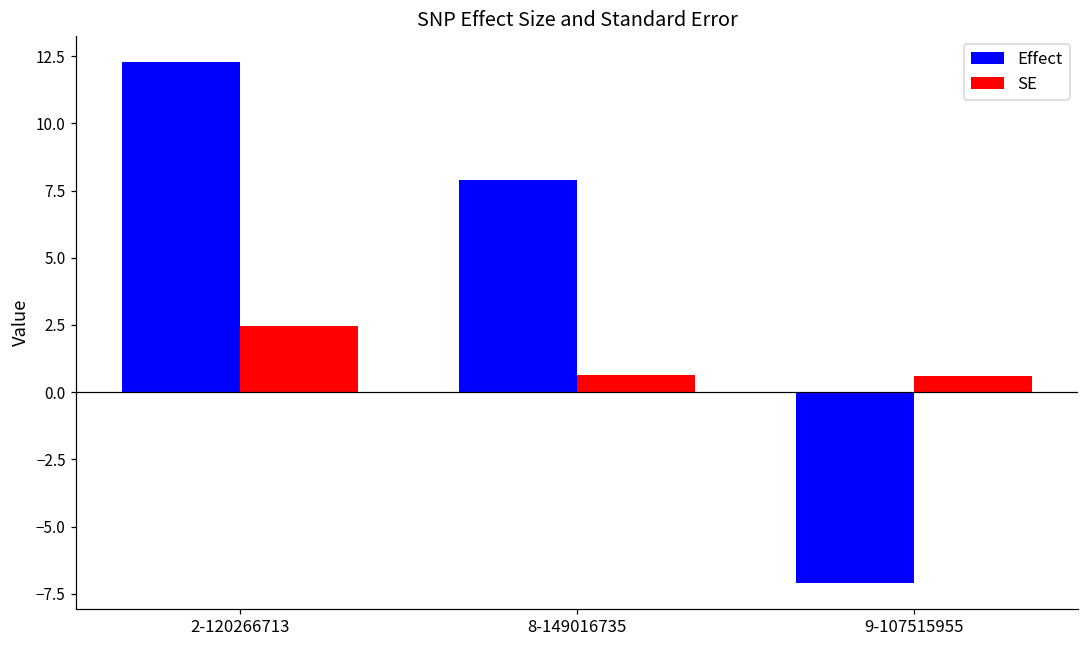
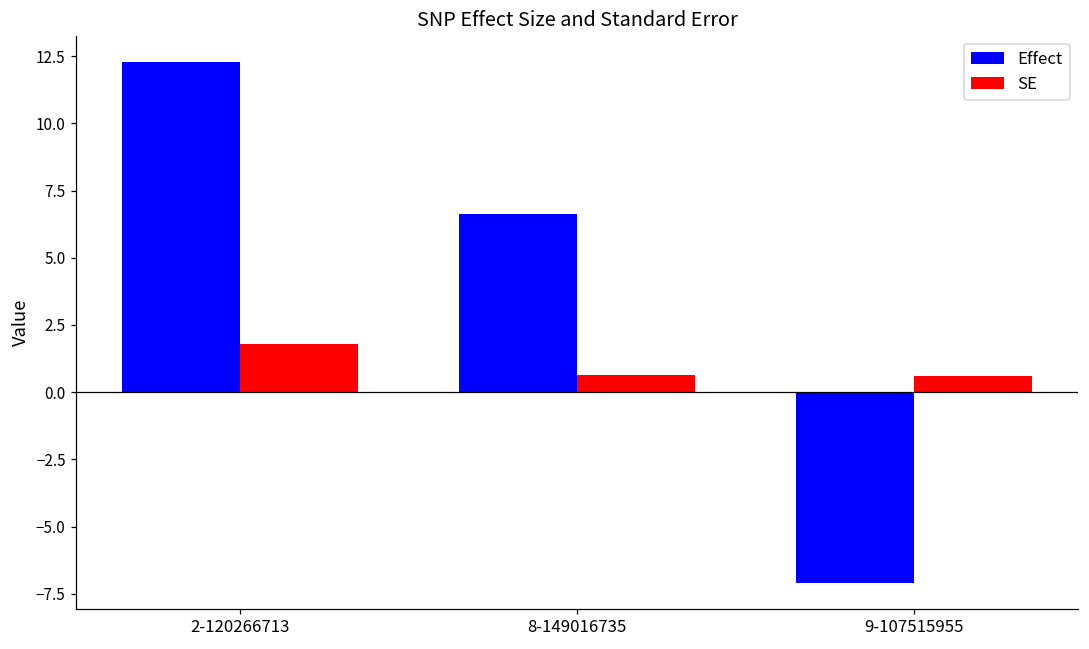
SE, 2-120266713: 2.5 -> 1.8
Effect, 8-149016735: 7.9 -> 6.6
